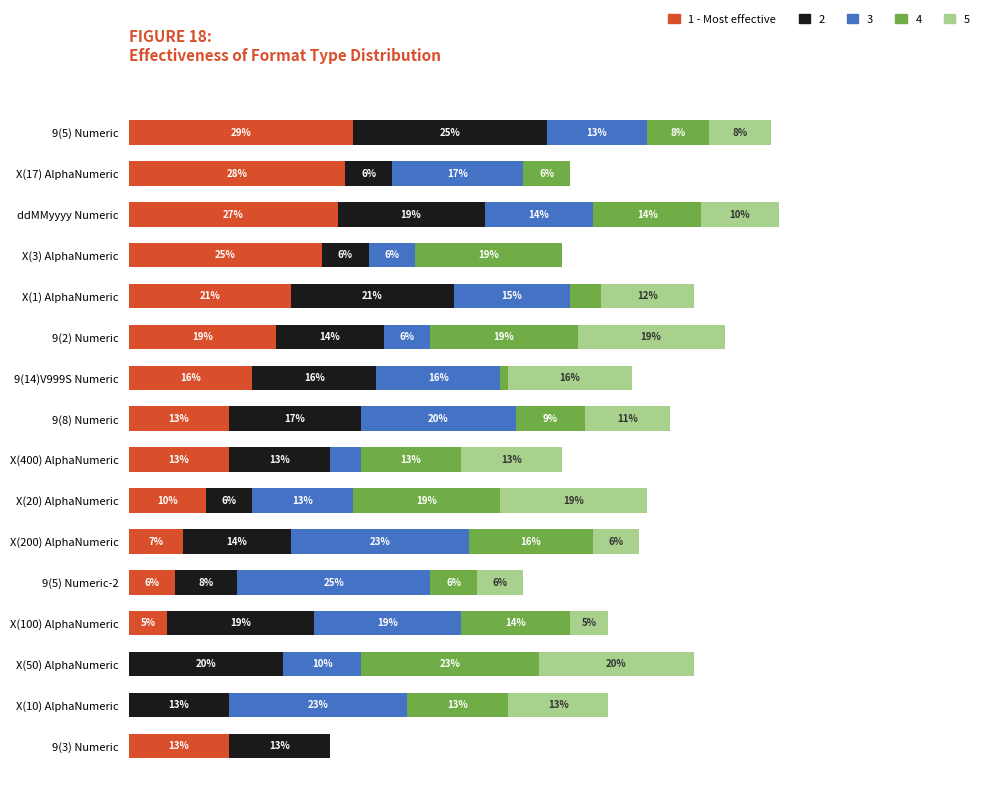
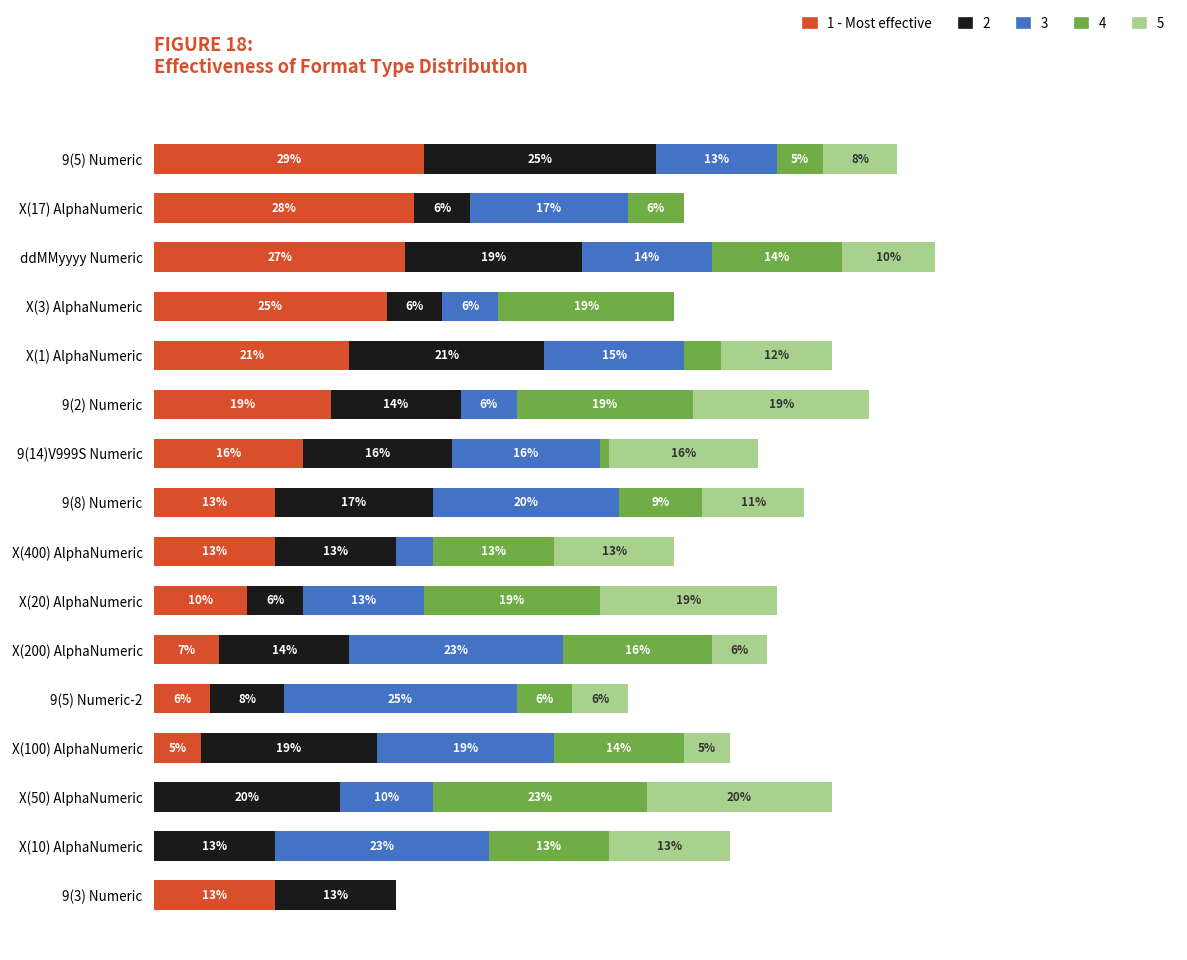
4, 9(5) Numeric: 8% -> 5%
